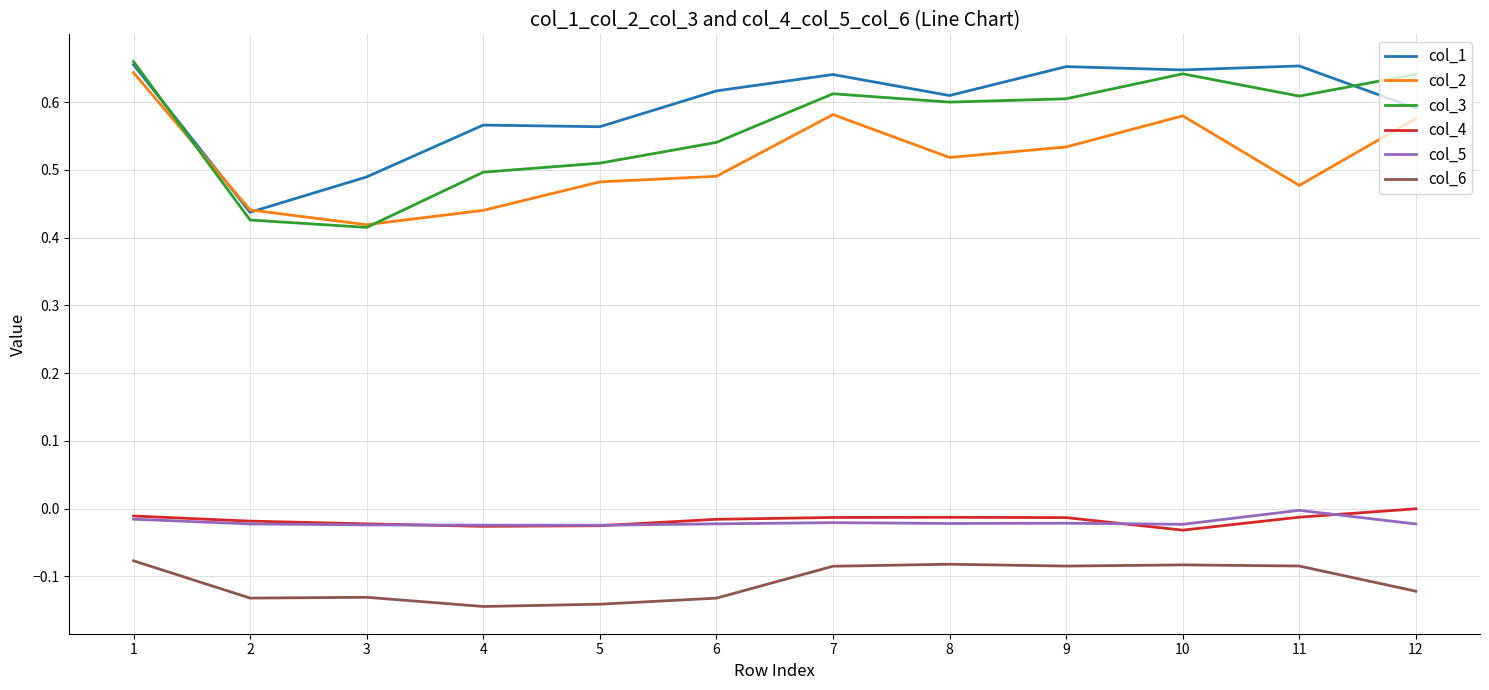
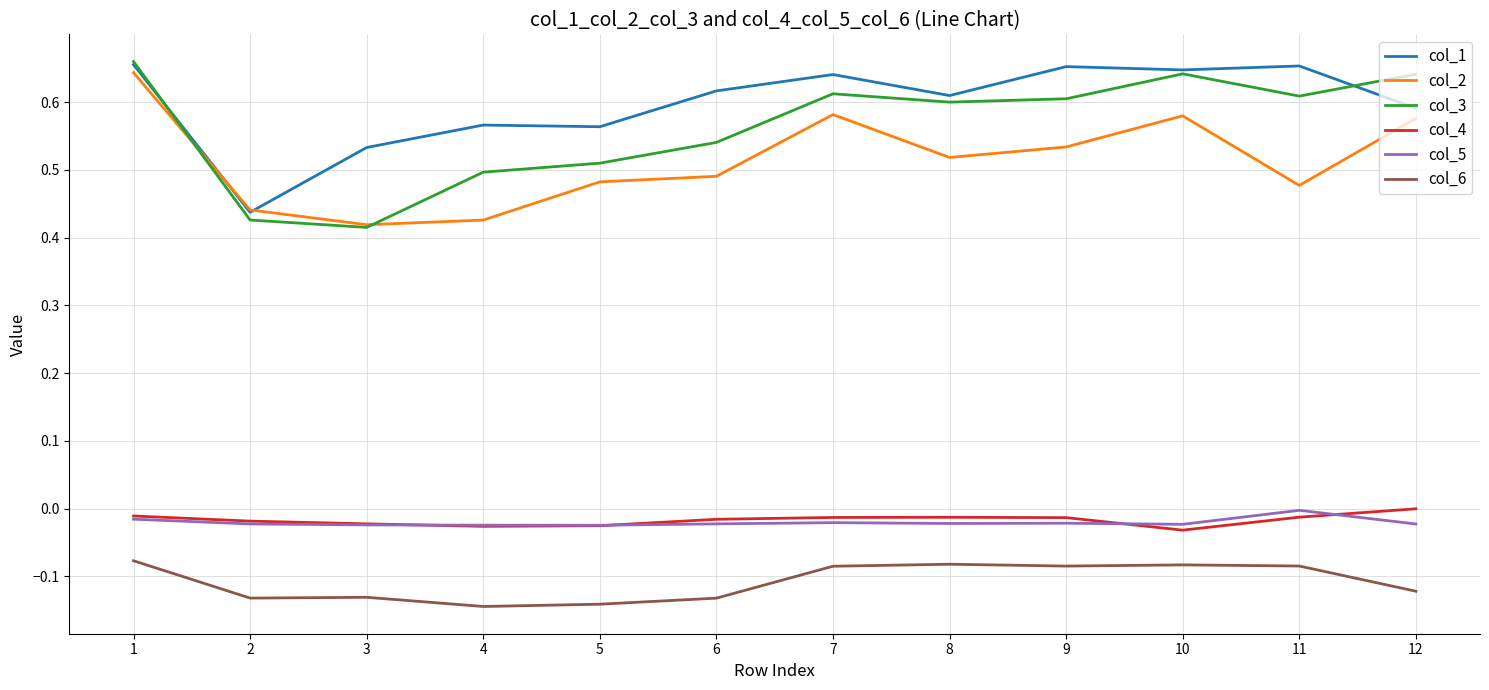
col_1, 3: 0.49 -> 0.53
col_2, 4: 0.44 -> 0.43
